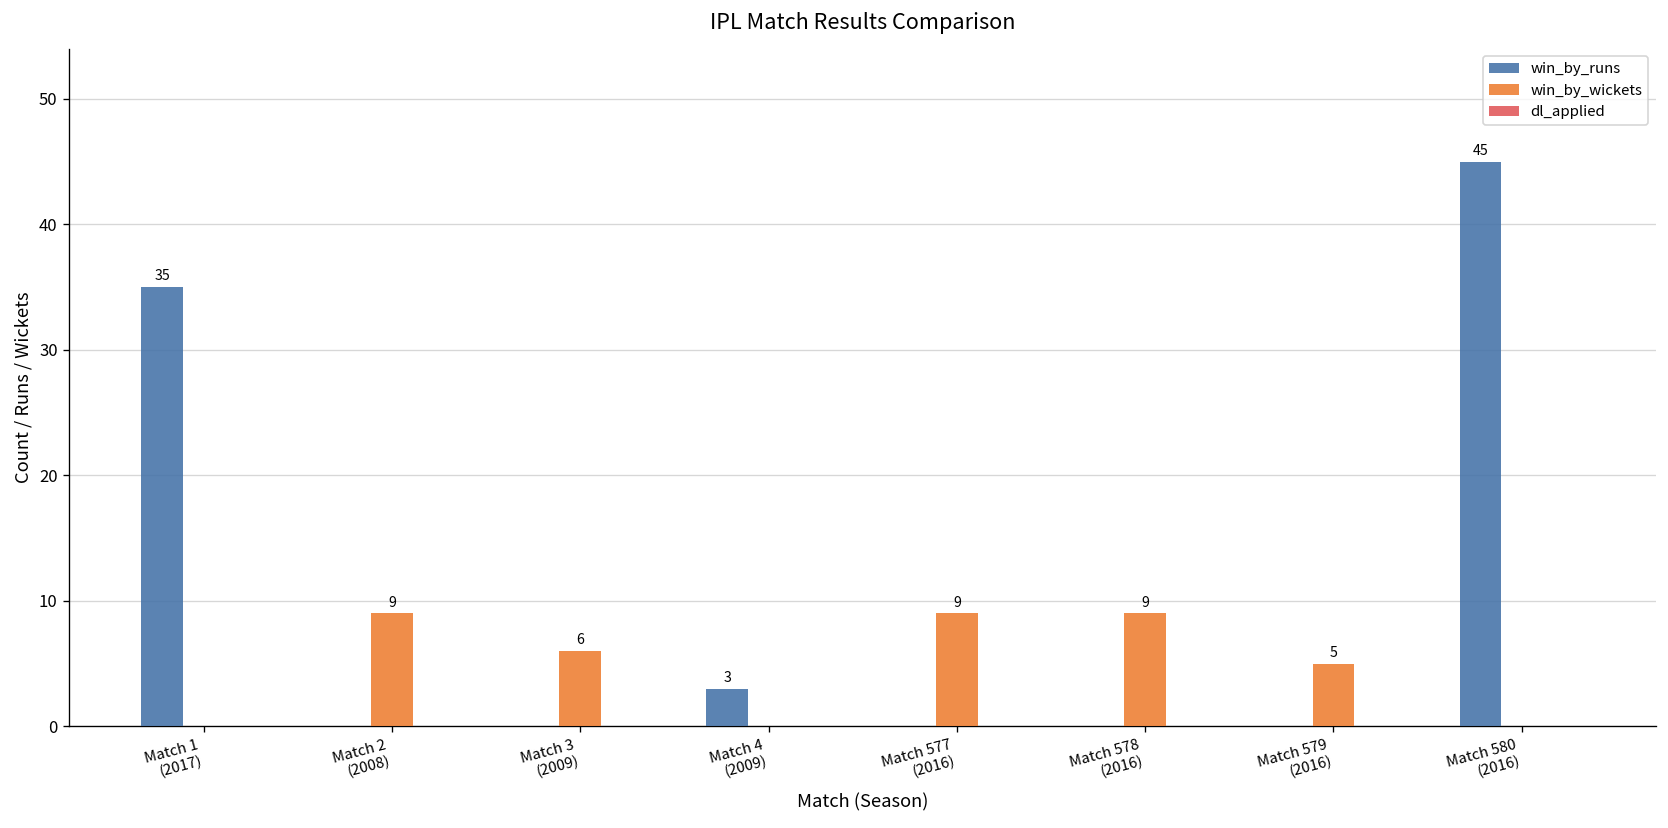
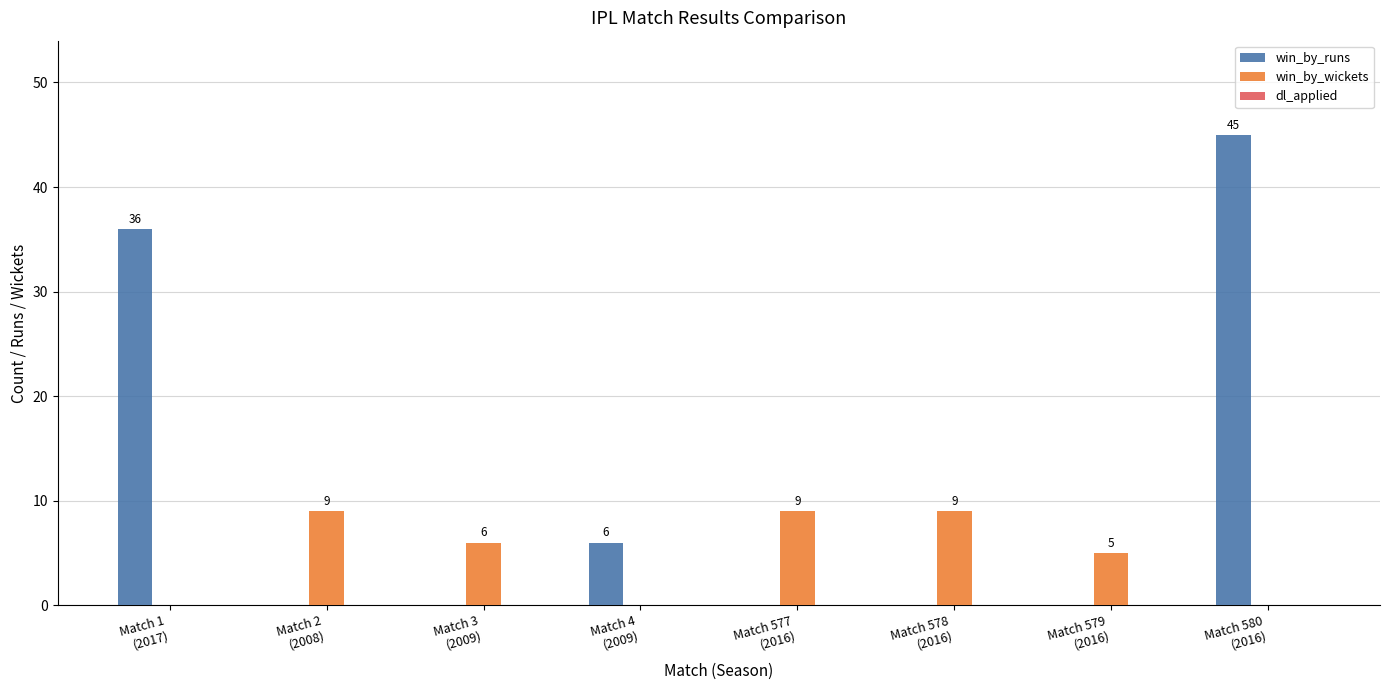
win_by_runs, Match 1 (2017): 35 -> 36
win_by_runs, Match 4 (2009): 3 -> 6
